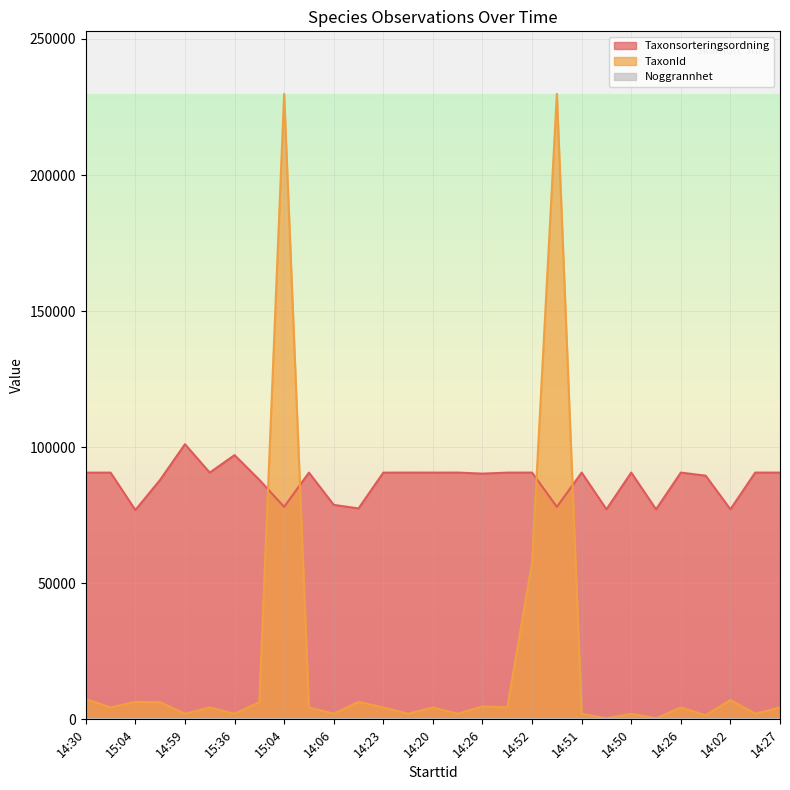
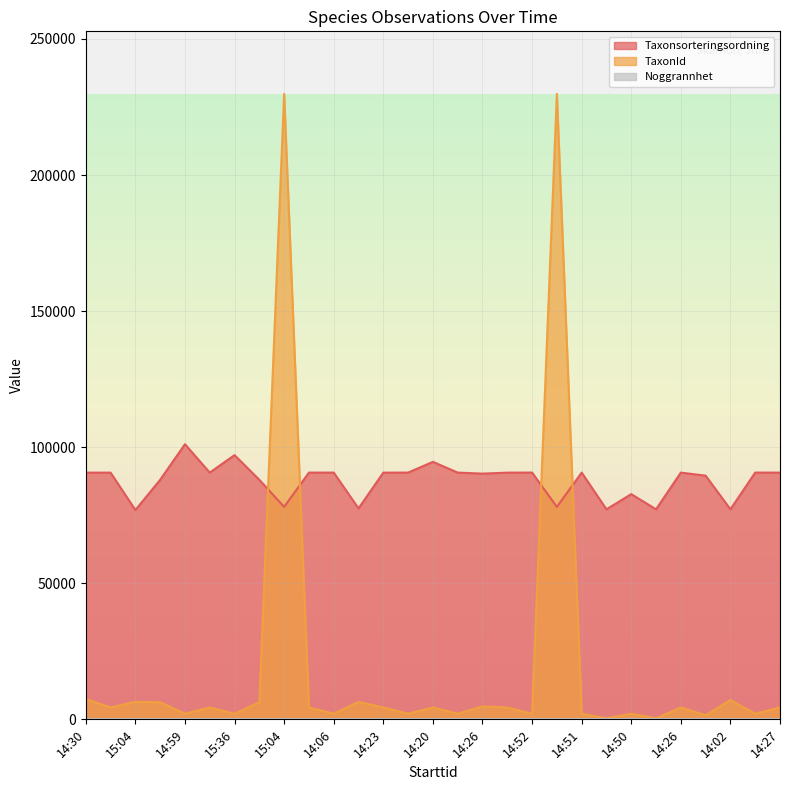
Taxonsorteringsordning, 14:06: 79000 -> 91000
Taxonsorteringsordning, 14:20: 91000 -> 95000
TaxonId, 14:52: 58000 -> 2000
Taxonsorteringsordning, 14:50: 91000 -> 83000
